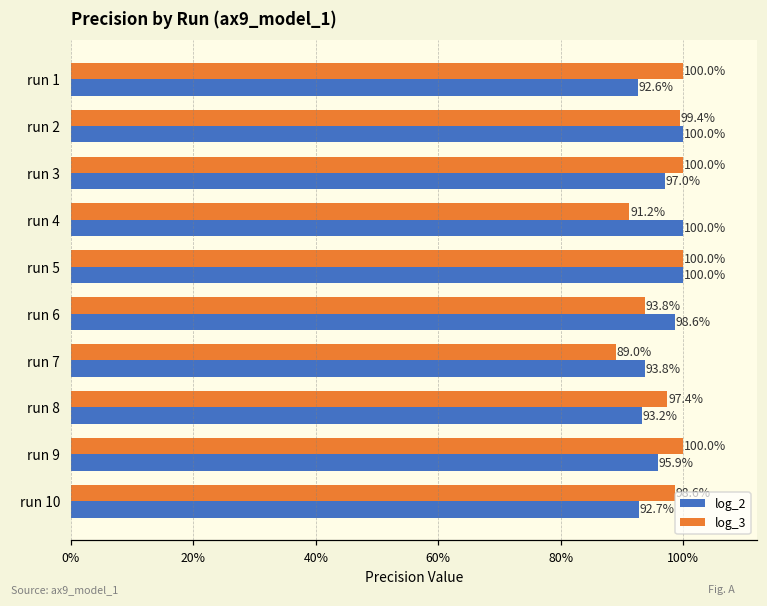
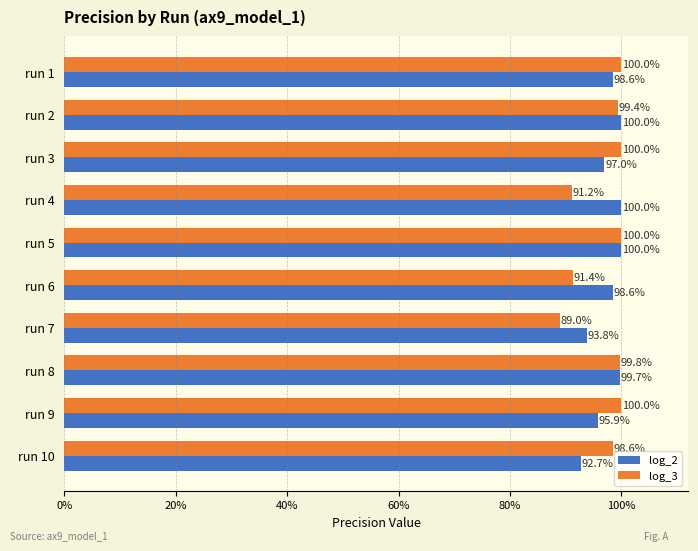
log_2, run 1: 92.6% -> 98.6%
log_3, run 6: 93.8% -> 91.4%
log_3, run 8: 97.4% -> 99.8%
log_2, run 8: 93.2% -> 99.7%
